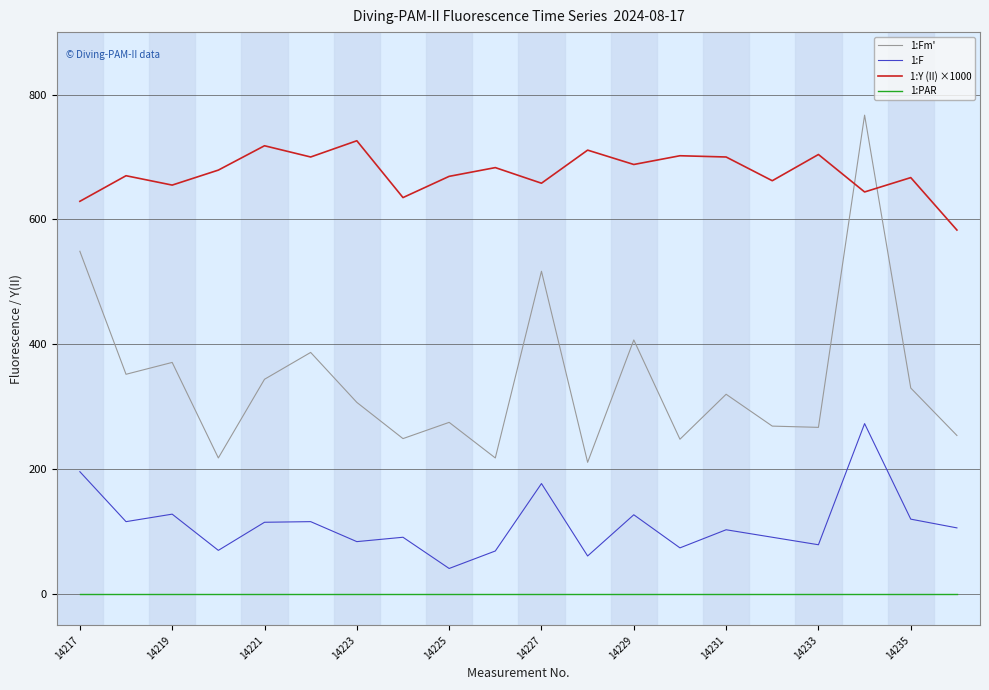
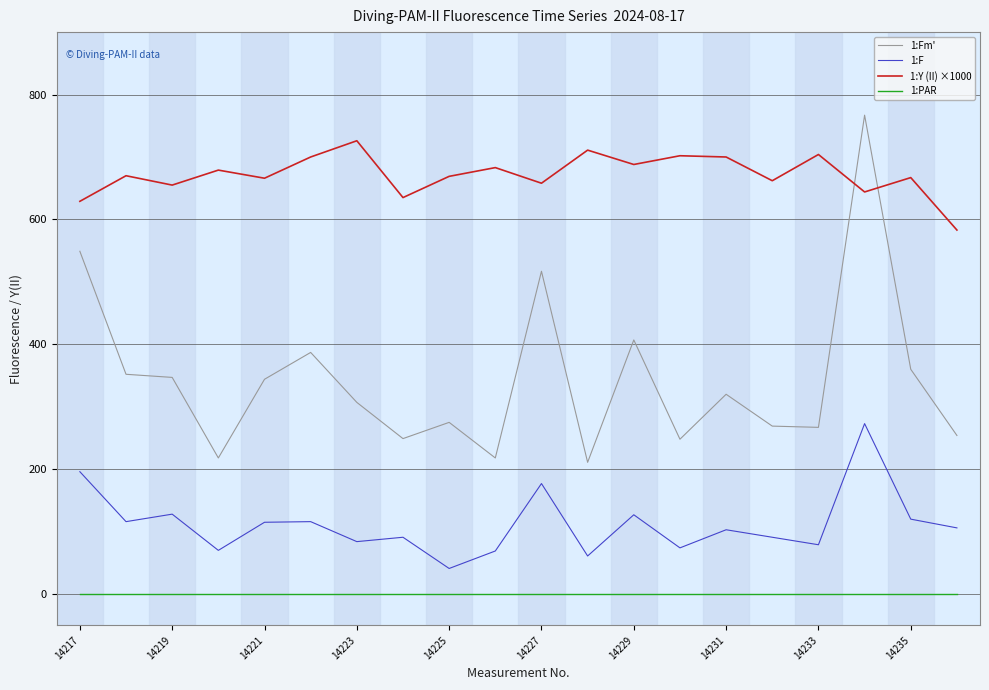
1:Fm', 14219: 370 -> 350
1:Y (II) ×1000, 14221: 720 -> 670
1:Fm', 14235: 330 -> 360
